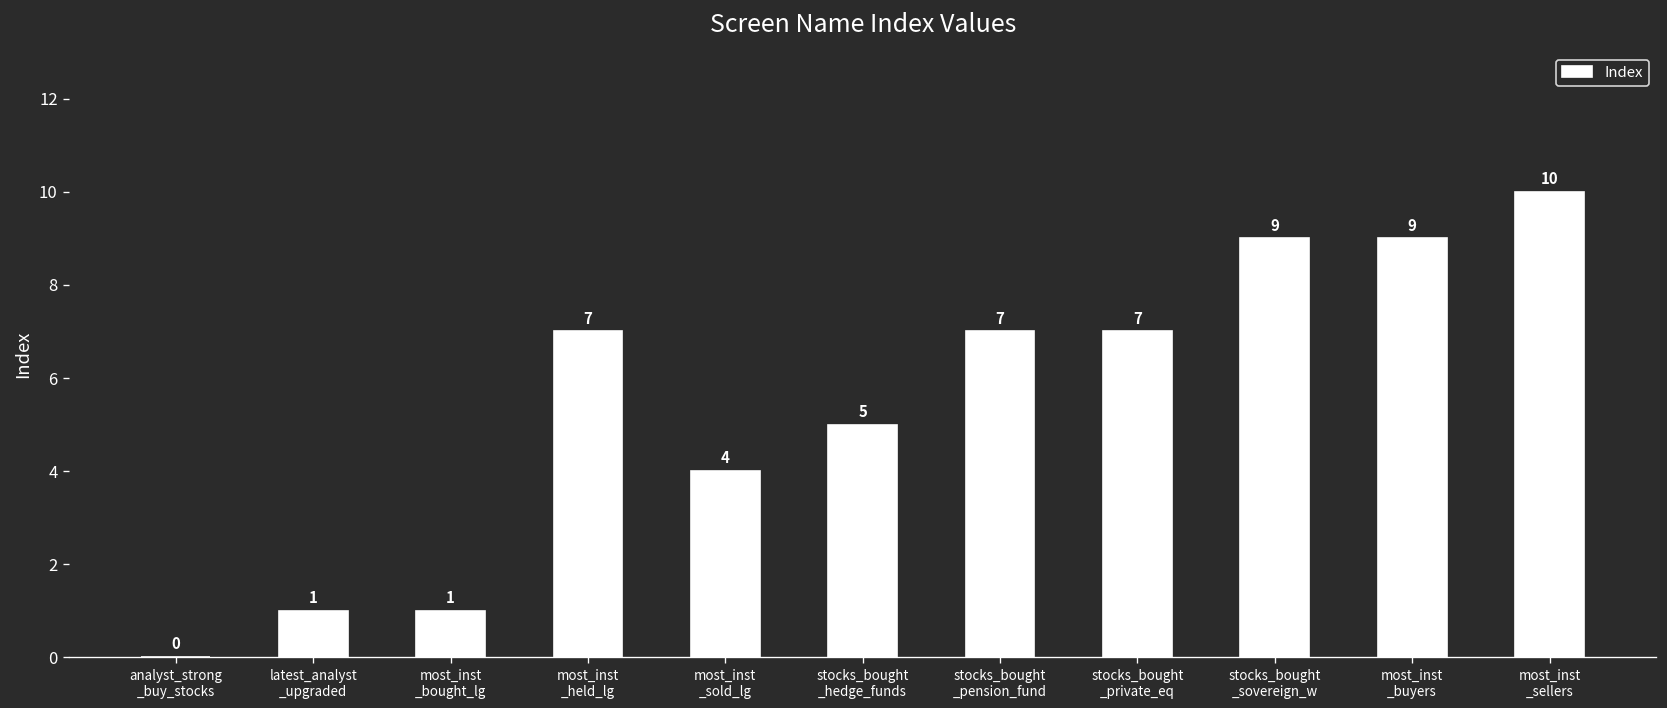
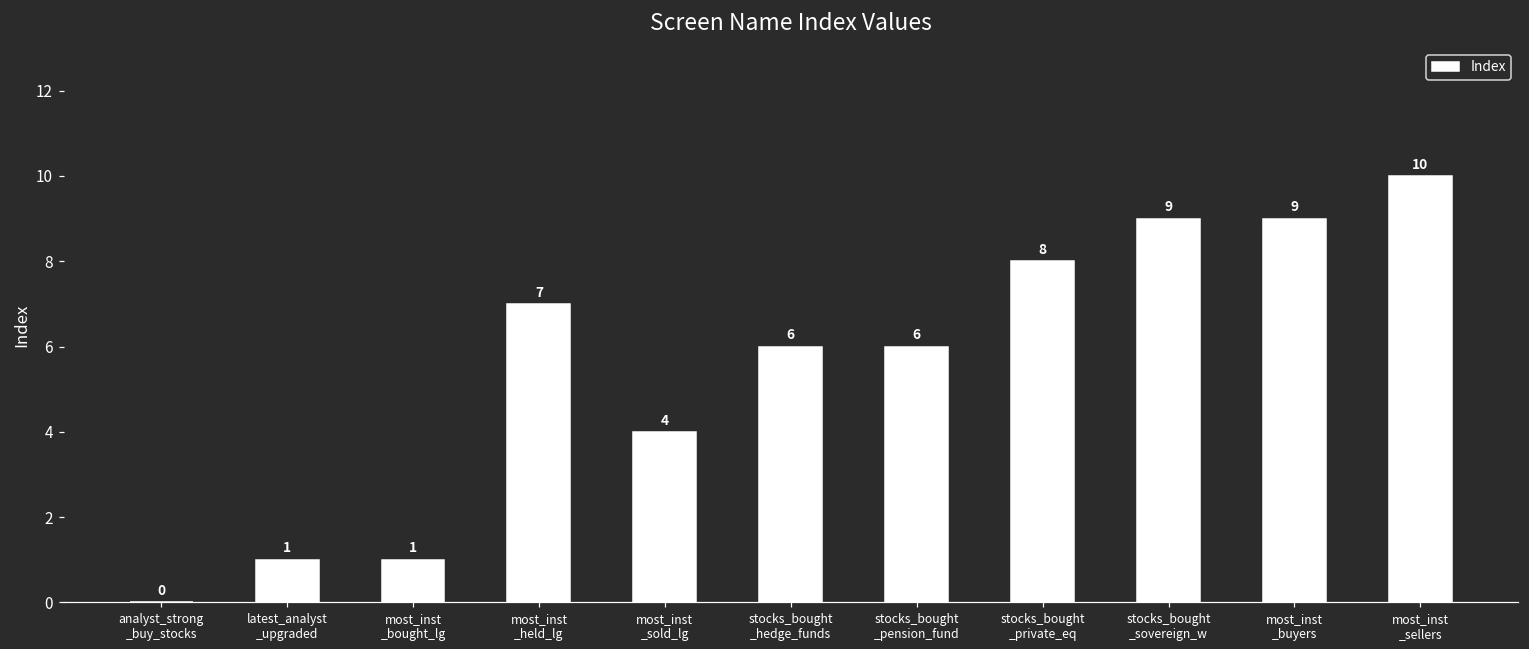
stocks_bought _hedge_funds: 5 -> 6
stocks_bought _pension_fund: 7 -> 6
stocks_bought _private_eq: 7 -> 8
